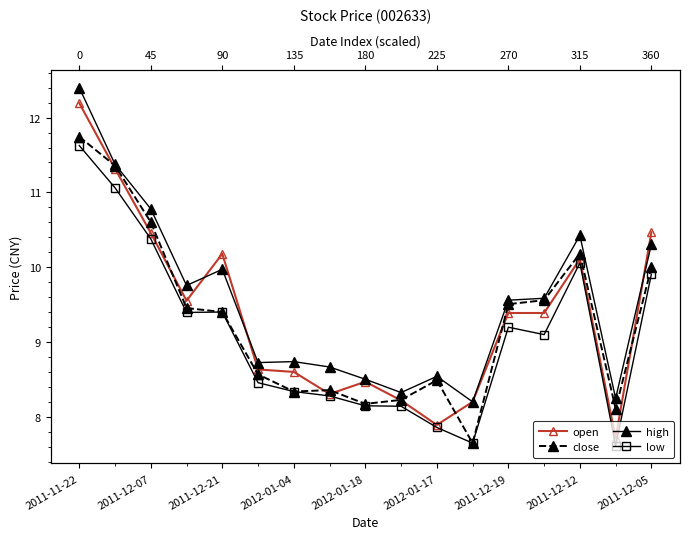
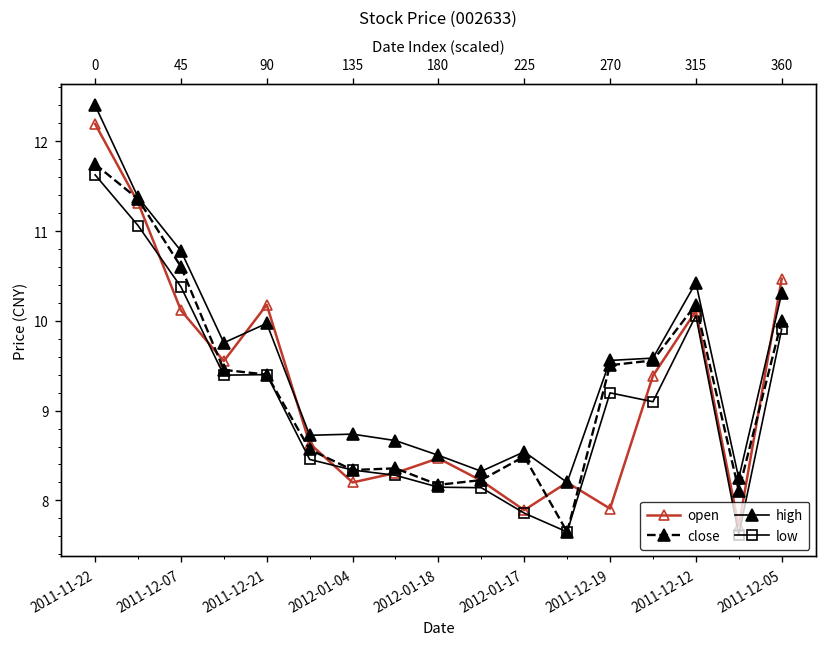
open, 2011-12-07: 10.5 -> 10.1
open, 2012-01-04: 8.6 -> 8.2
open, 2011-12-19: 9.4 -> 7.9
